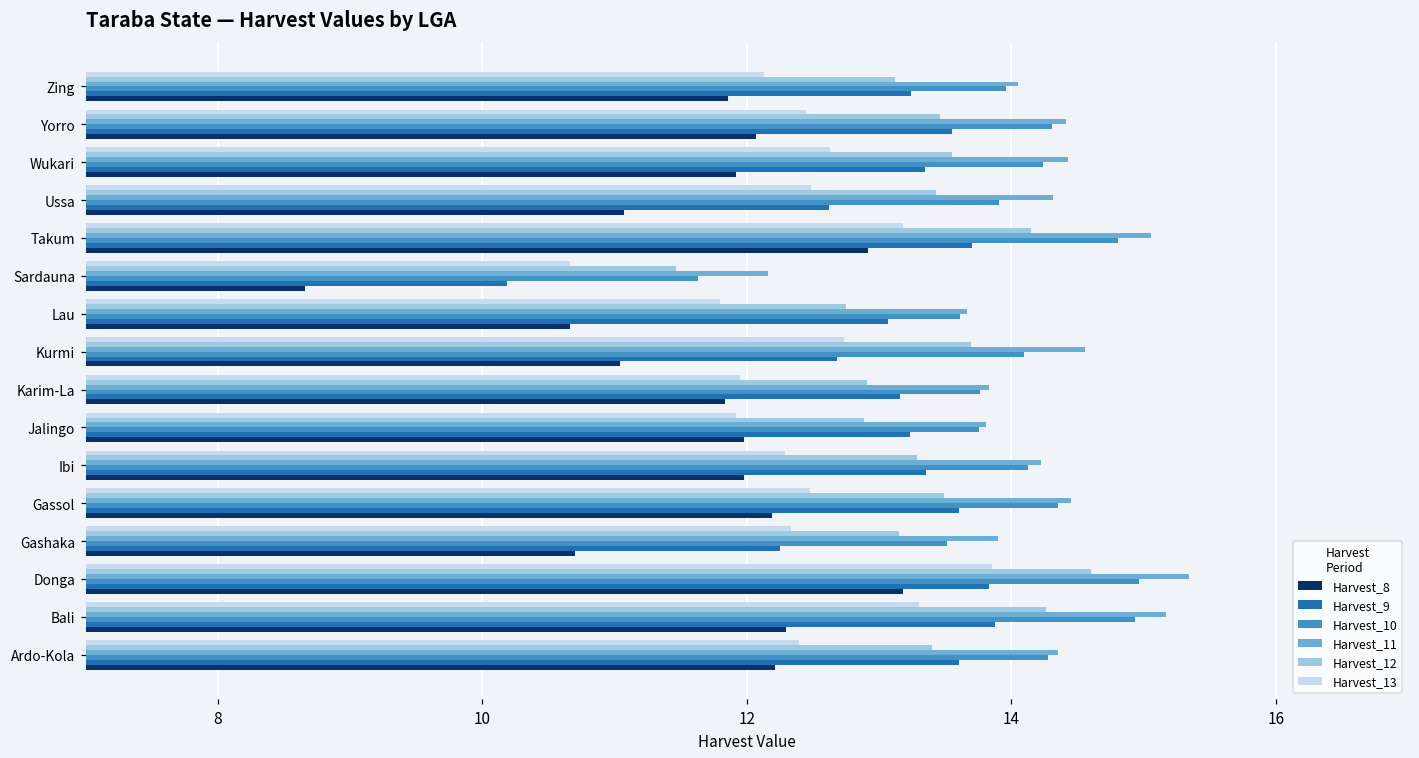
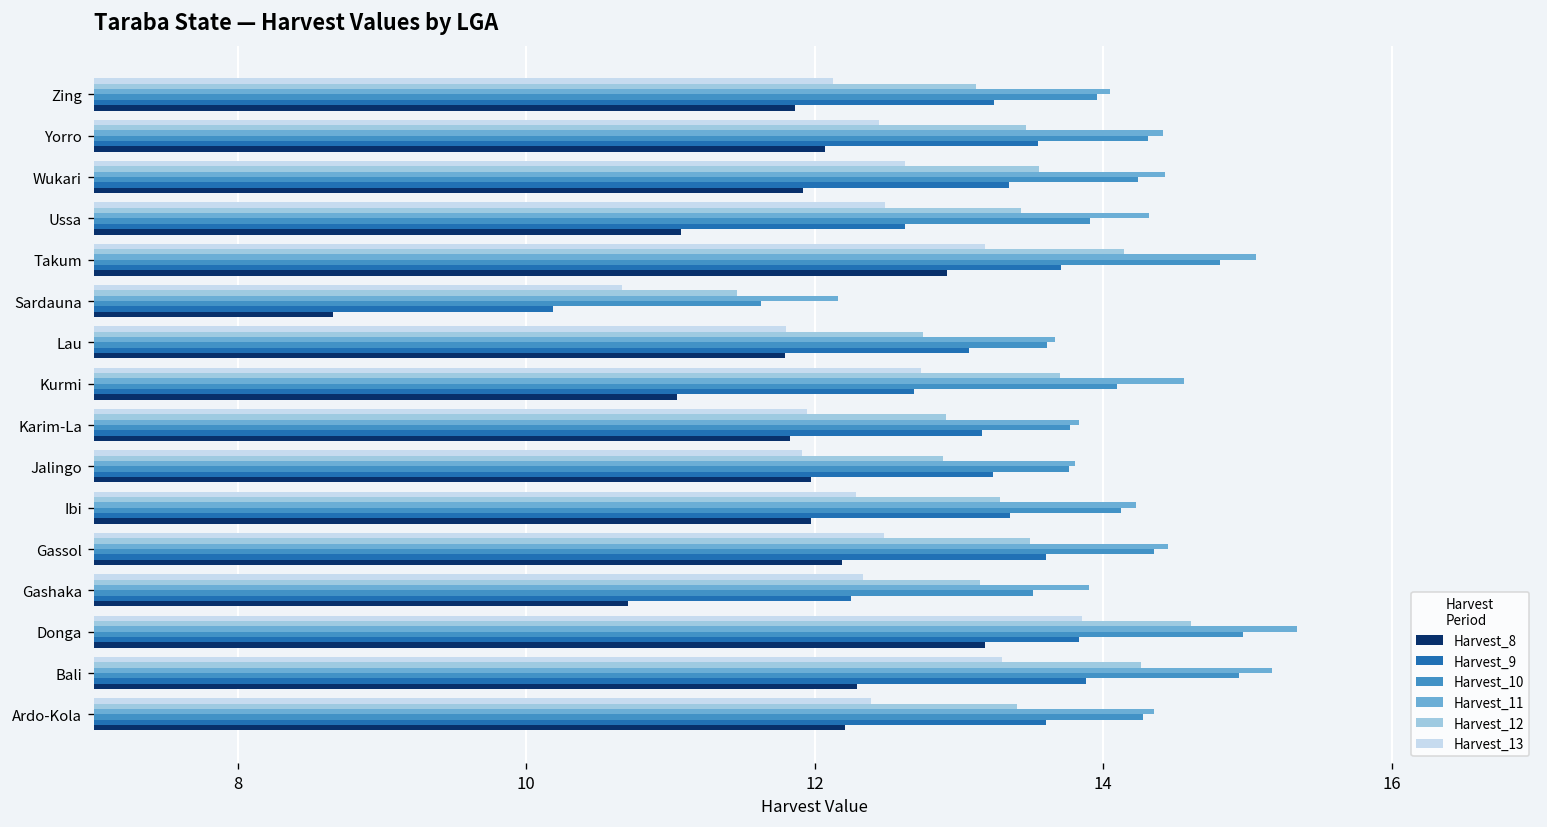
Harvest_8, Lau: 10.66 -> 11.79
